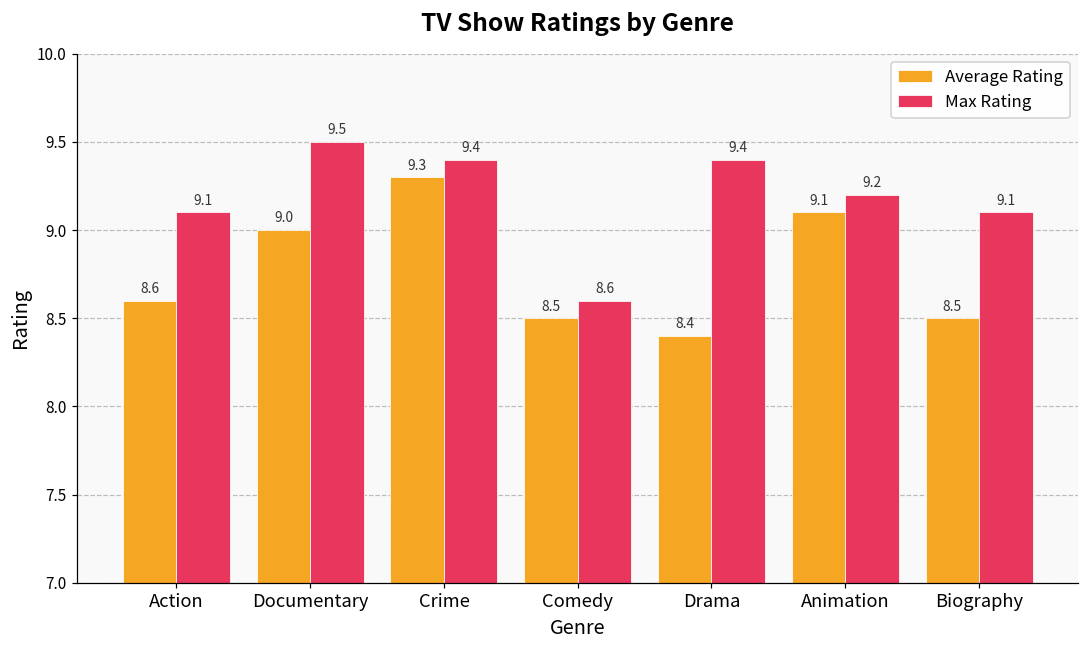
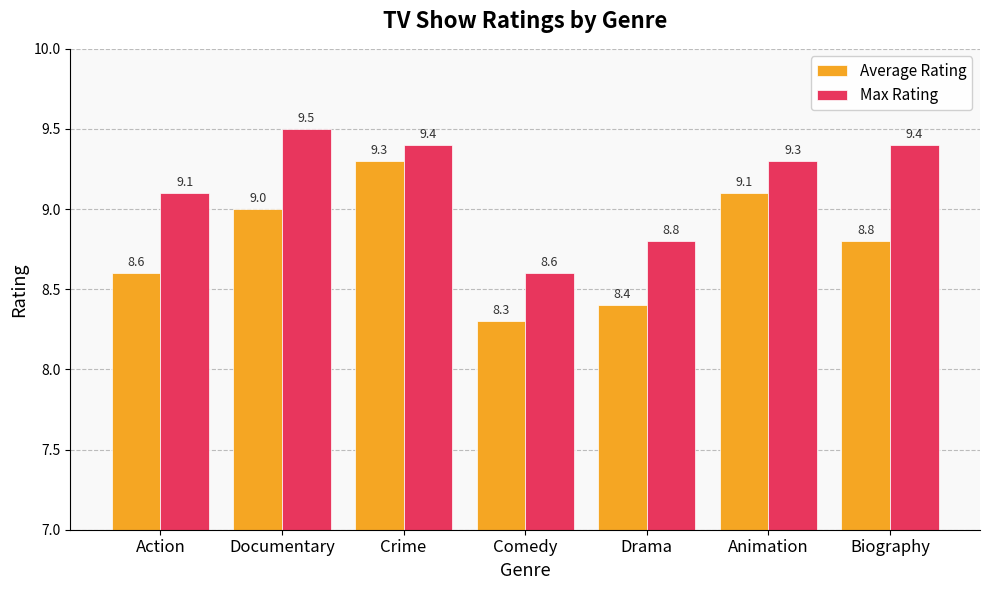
Average Rating, Comedy: 8.5 -> 8.3
Max Rating, Drama: 9.4 -> 8.8
Max Rating, Animation: 9.2 -> 9.3
Average Rating, Biography: 8.5 -> 8.8
Max Rating, Biography: 9.1 -> 9.4
